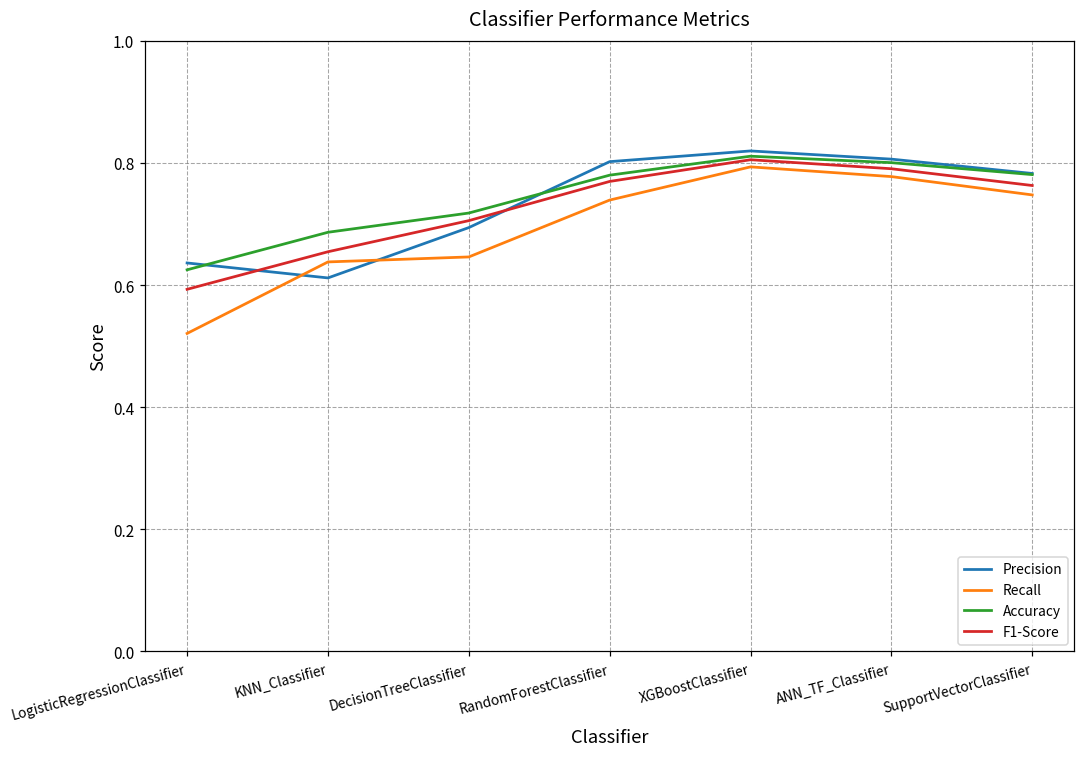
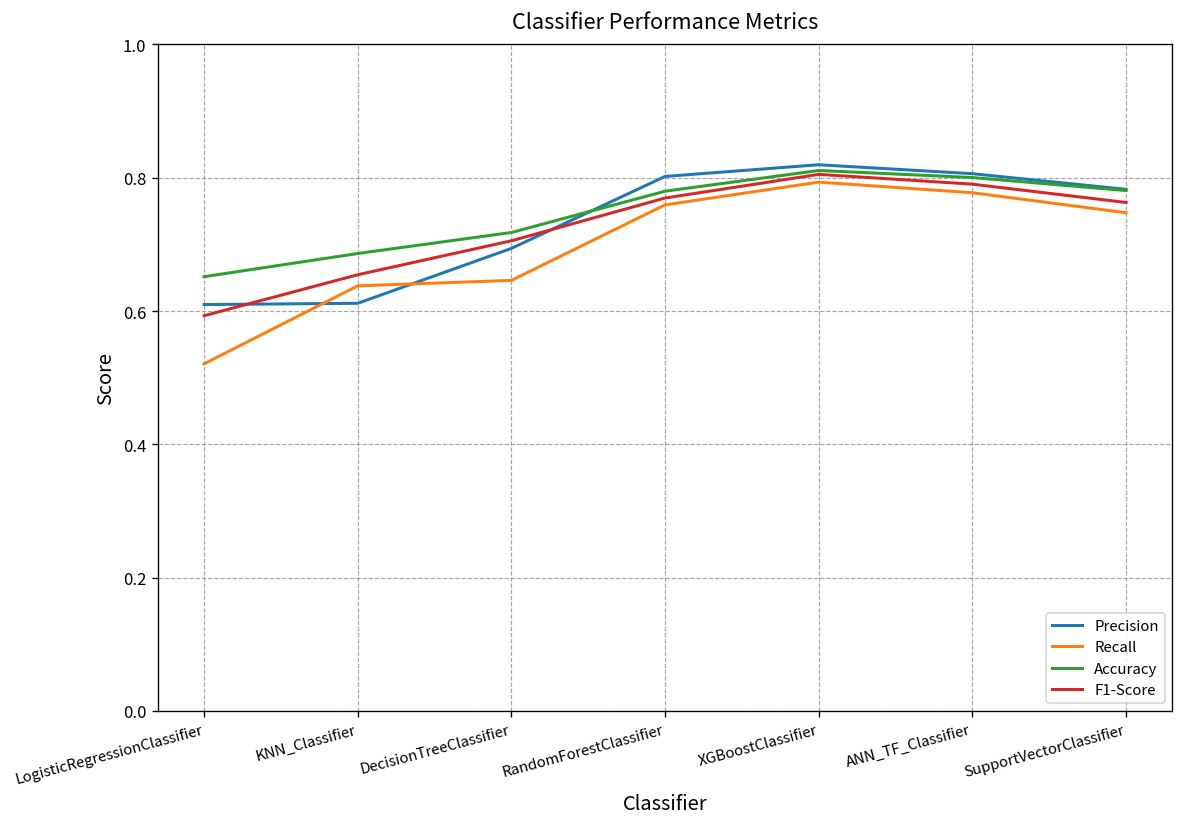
Precision, LogisticRegressionClassifier: 0.64 -> 0.61
Accuracy, LogisticRegressionClassifier: 0.62 -> 0.65
Recall, RandomForestClassifier: 0.74 -> 0.76
